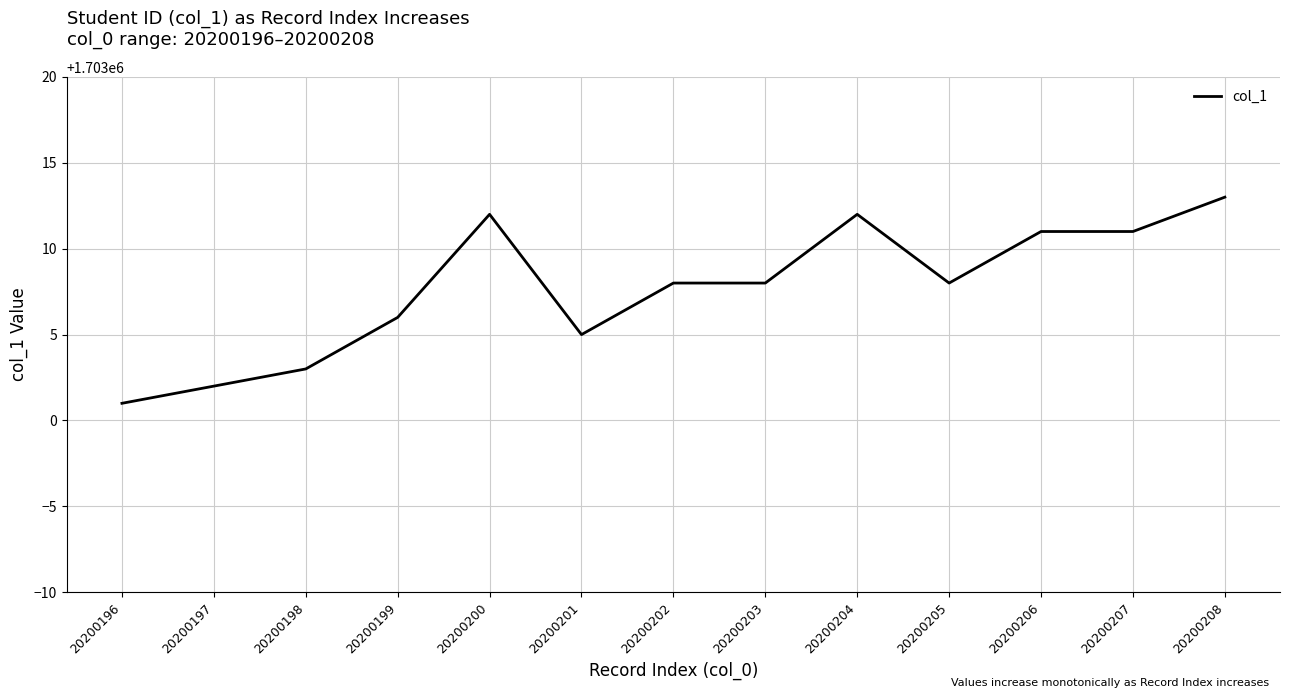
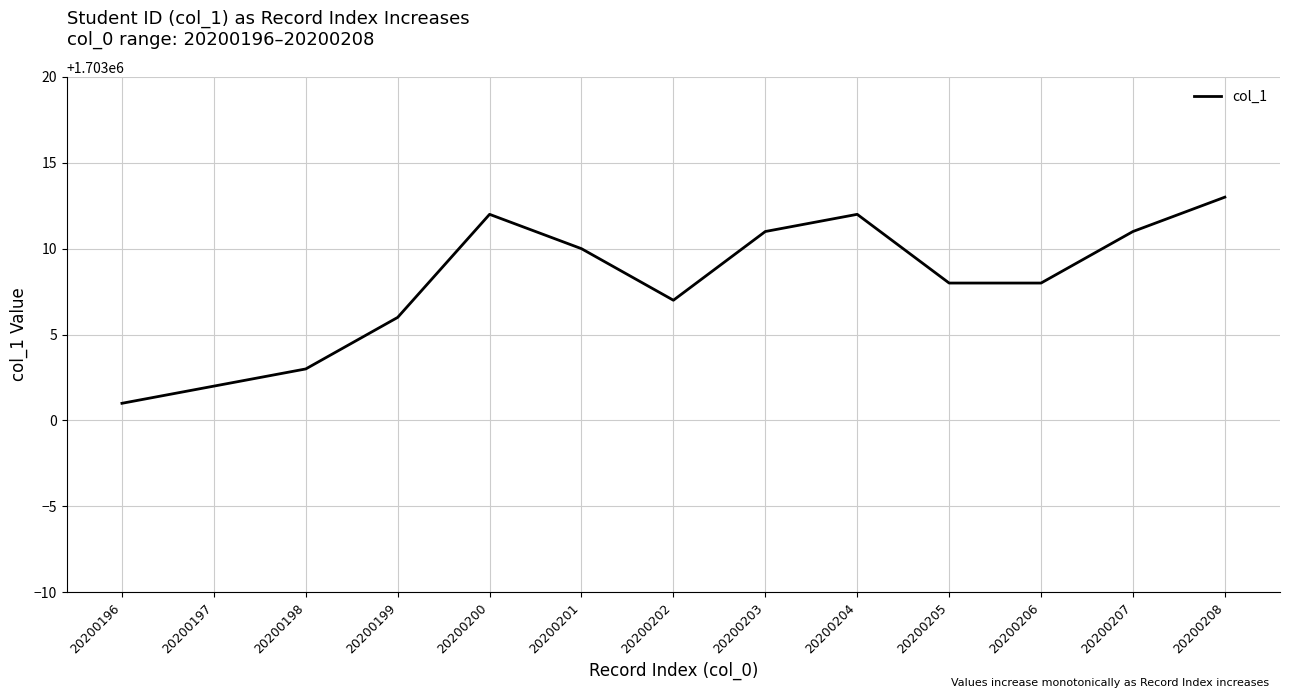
20200201: 1703005 -> 1703010
20200202: 1703008 -> 1703007
20200203: 1703008 -> 1703011
20200206: 1703011 -> 1703008
